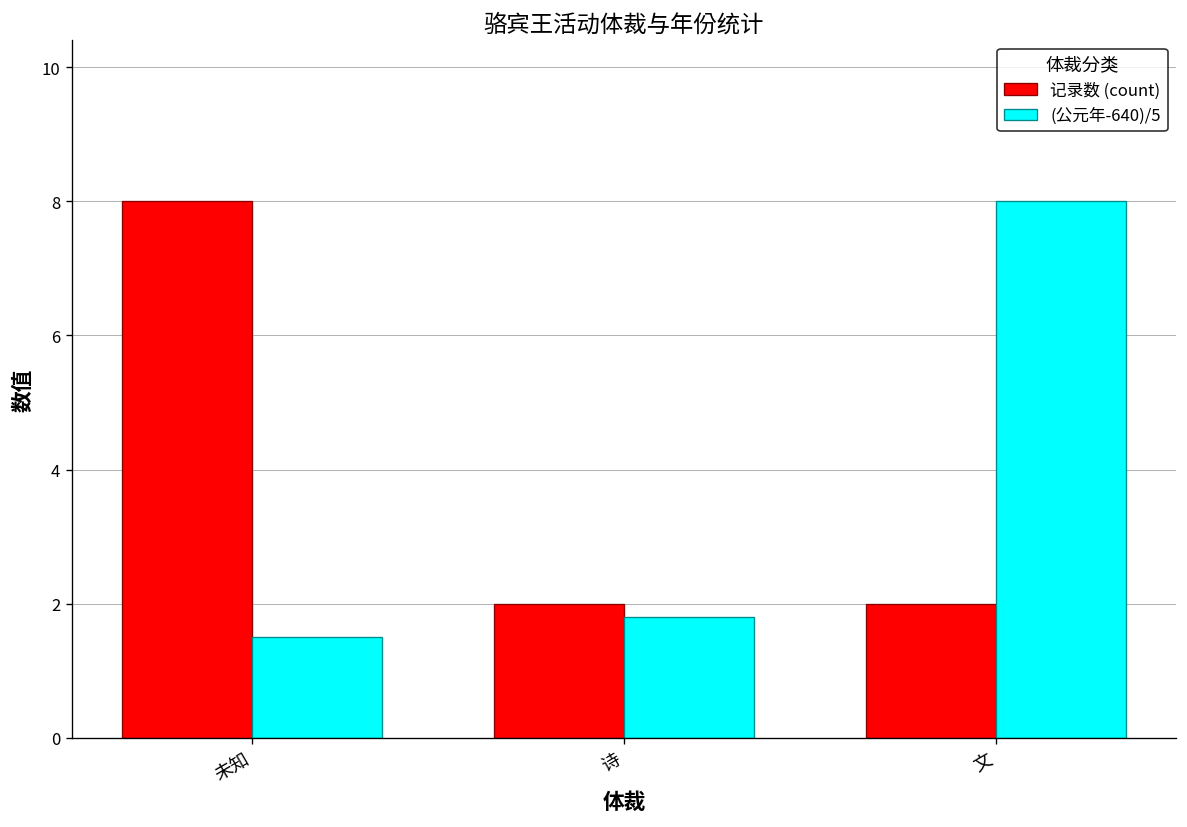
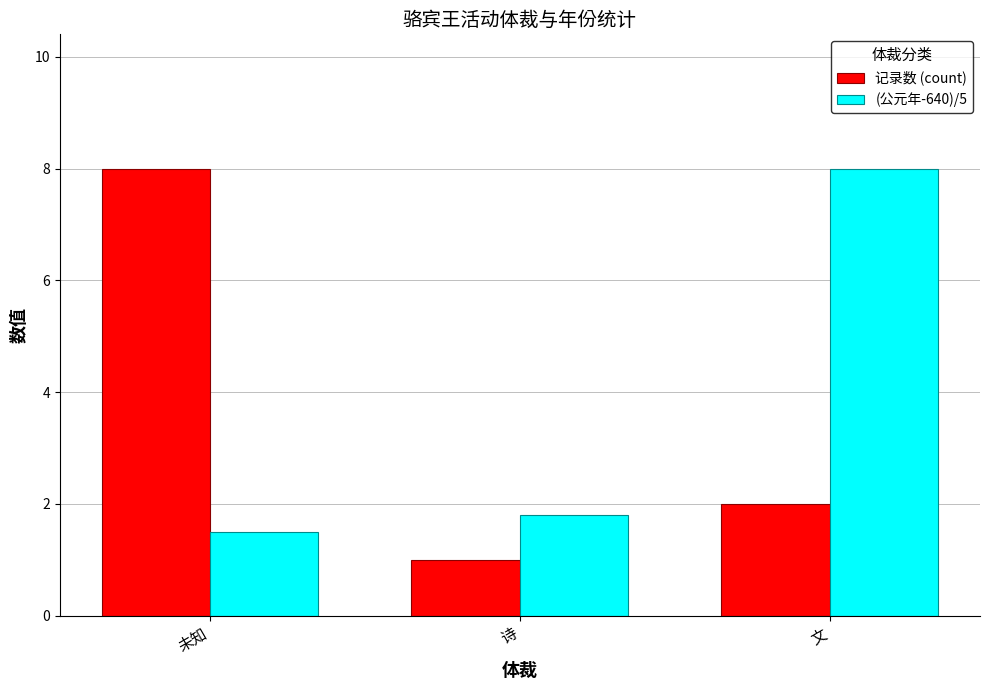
记录数 (count), 诗: 2 -> 1
